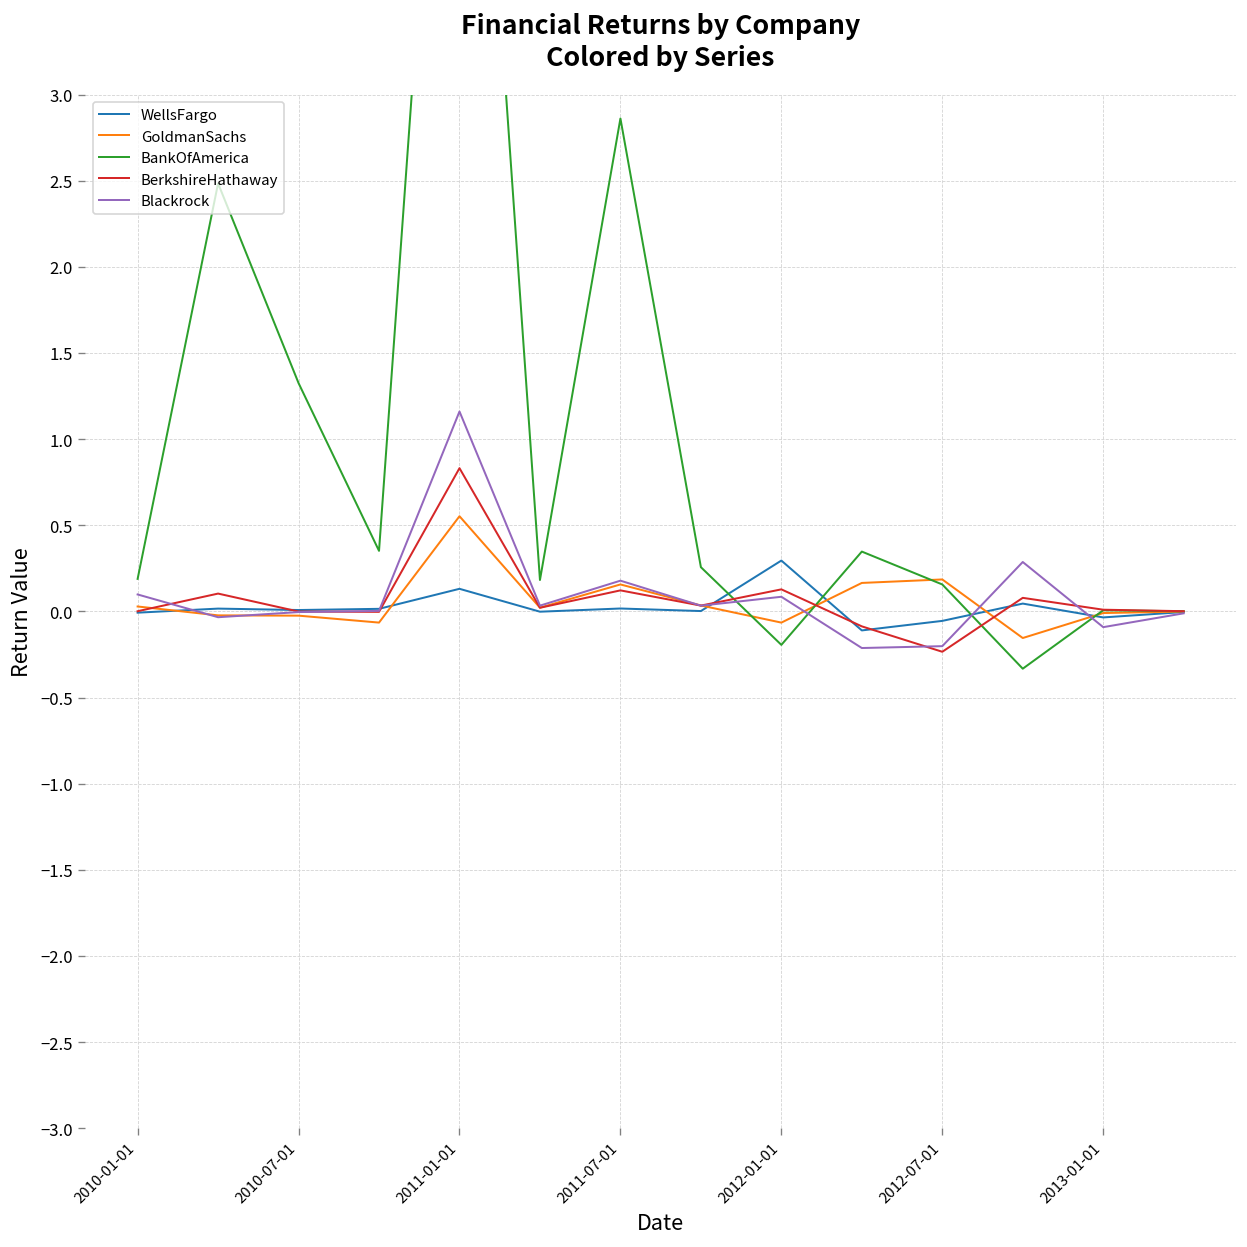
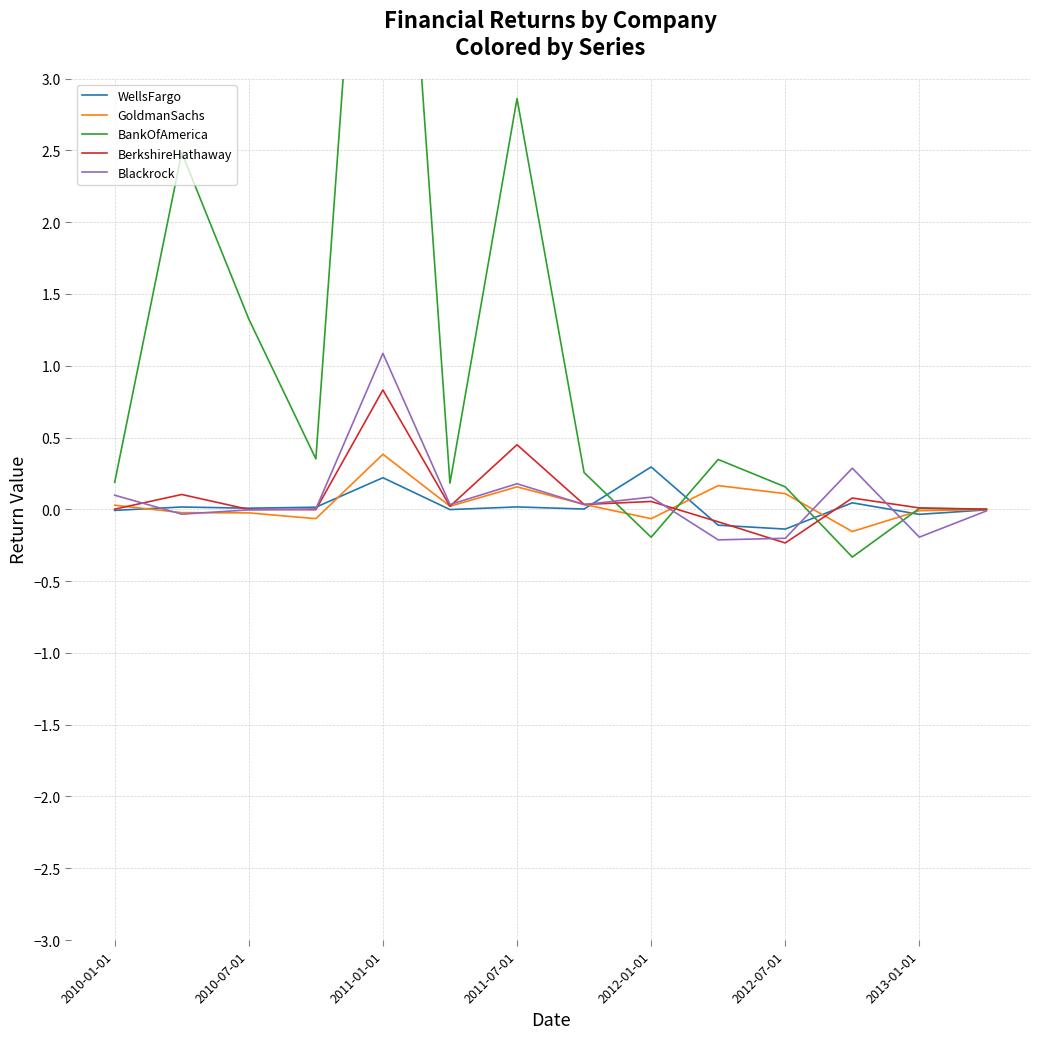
WellsFargo, 2011-01-01: 0.13 -> 0.22
GoldmanSachs, 2011-01-01: 0.55 -> 0.38
Blackrock, 2011-01-01: 1.16 -> 1.09
BerkshireHathaway, 2011-07-01: 0.12 -> 0.45
BerkshireHathaway, 2012-01-01: 0.13 -> 0.05
WellsFargo, 2012-07-01: -0.06 -> -0.14
GoldmanSachs, 2012-07-01: 0.19 -> 0.11
Blackrock, 2013-01-01: -0.09 -> -0.19
